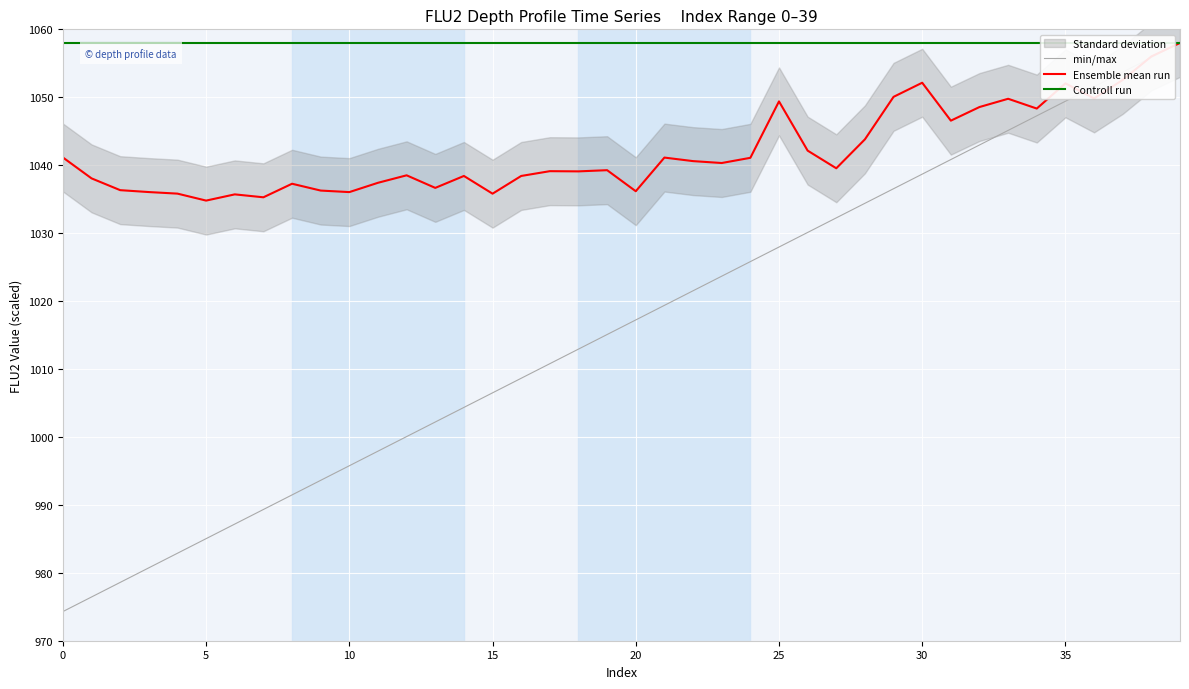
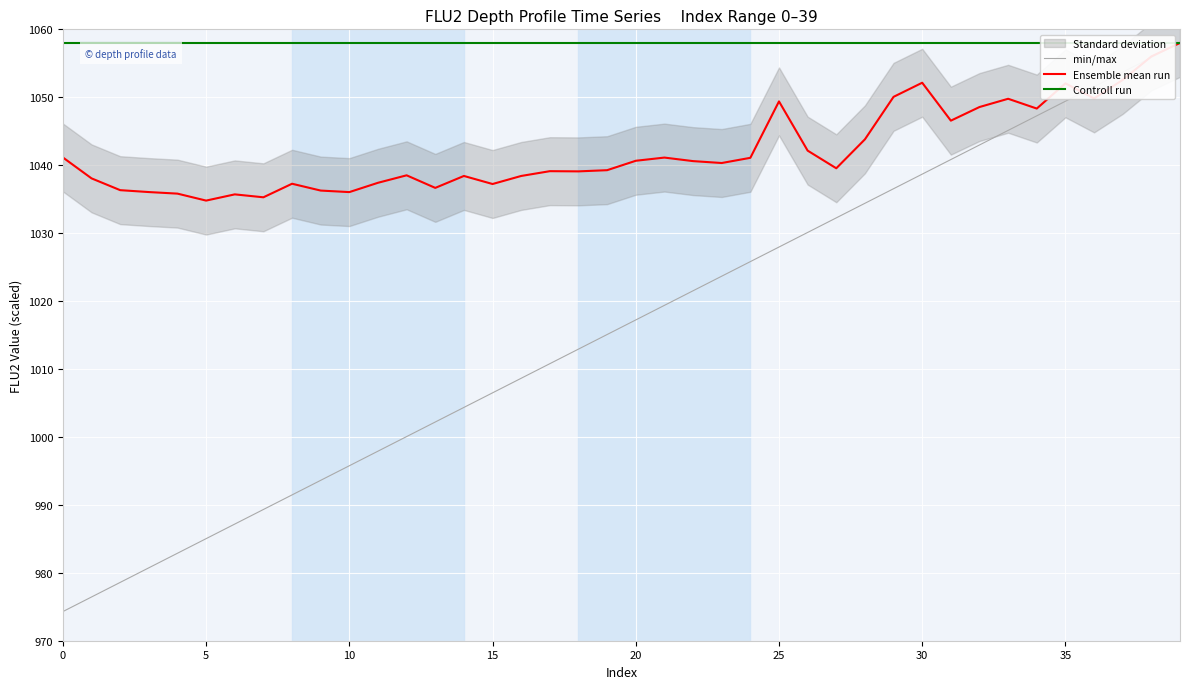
Ensemble mean run, 15: 1036 -> 1037
Ensemble mean run, 20: 1036 -> 1041
